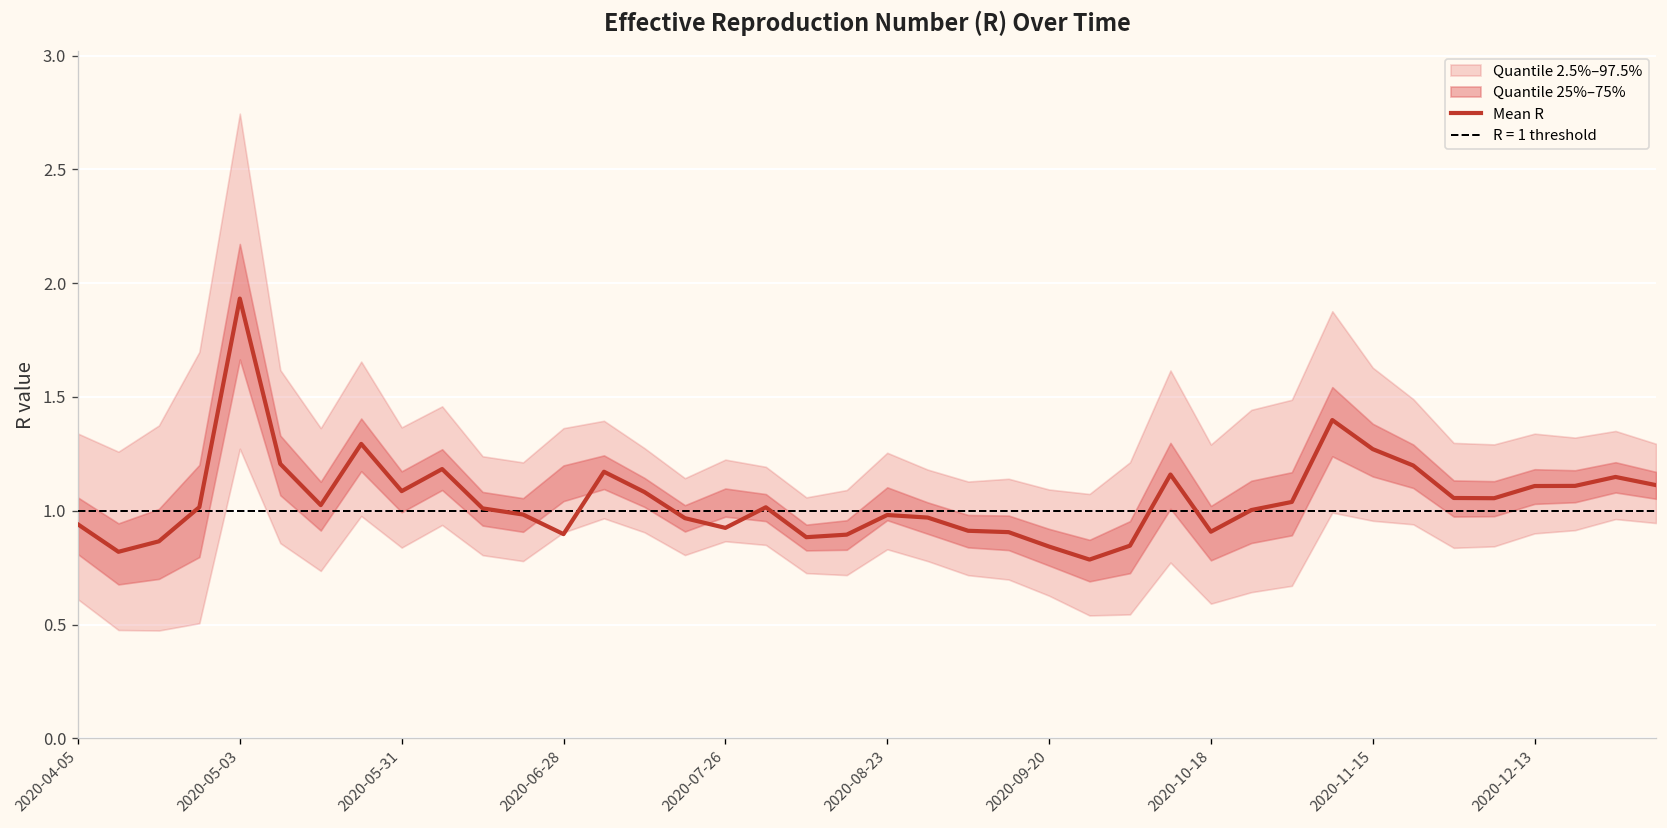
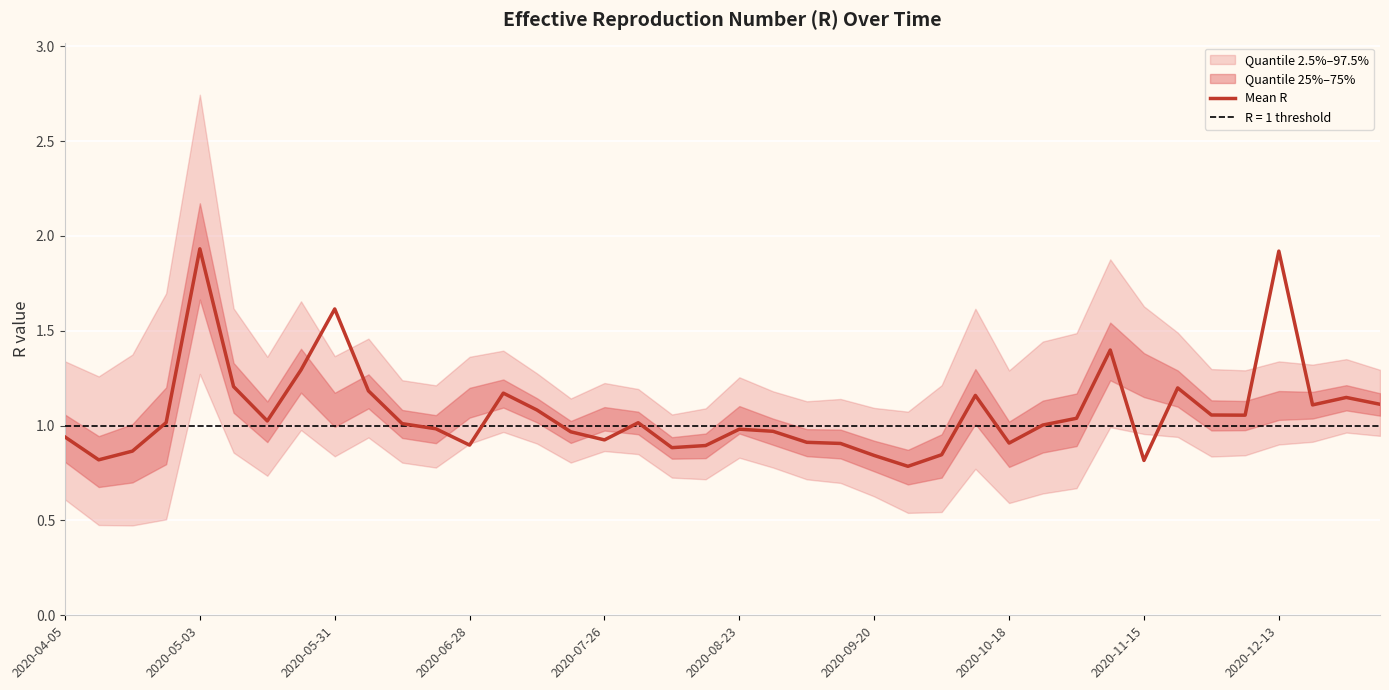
Mean R, 2020-05-31: 1.09 -> 1.62
Mean R, 2020-11-15: 1.27 -> 0.82
Mean R, 2020-12-13: 1.11 -> 1.92
